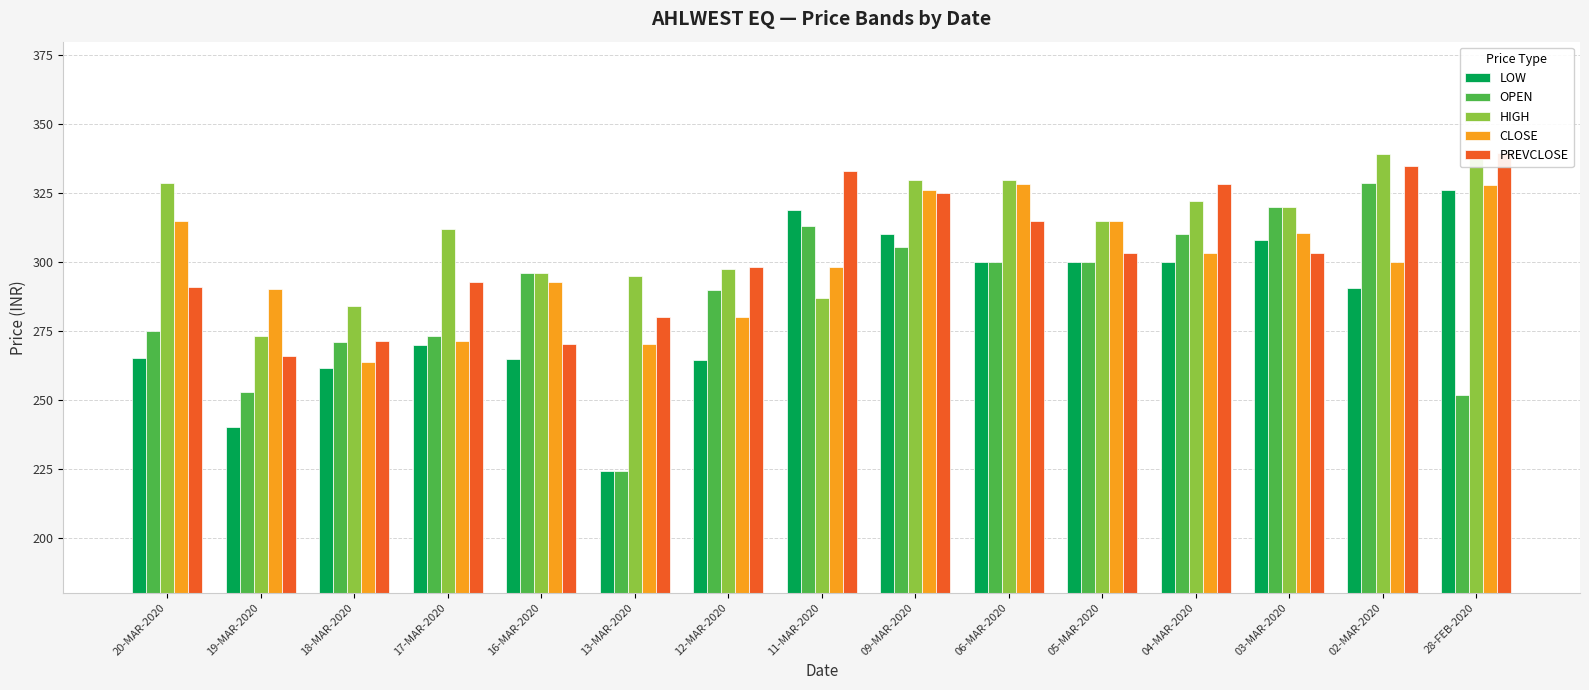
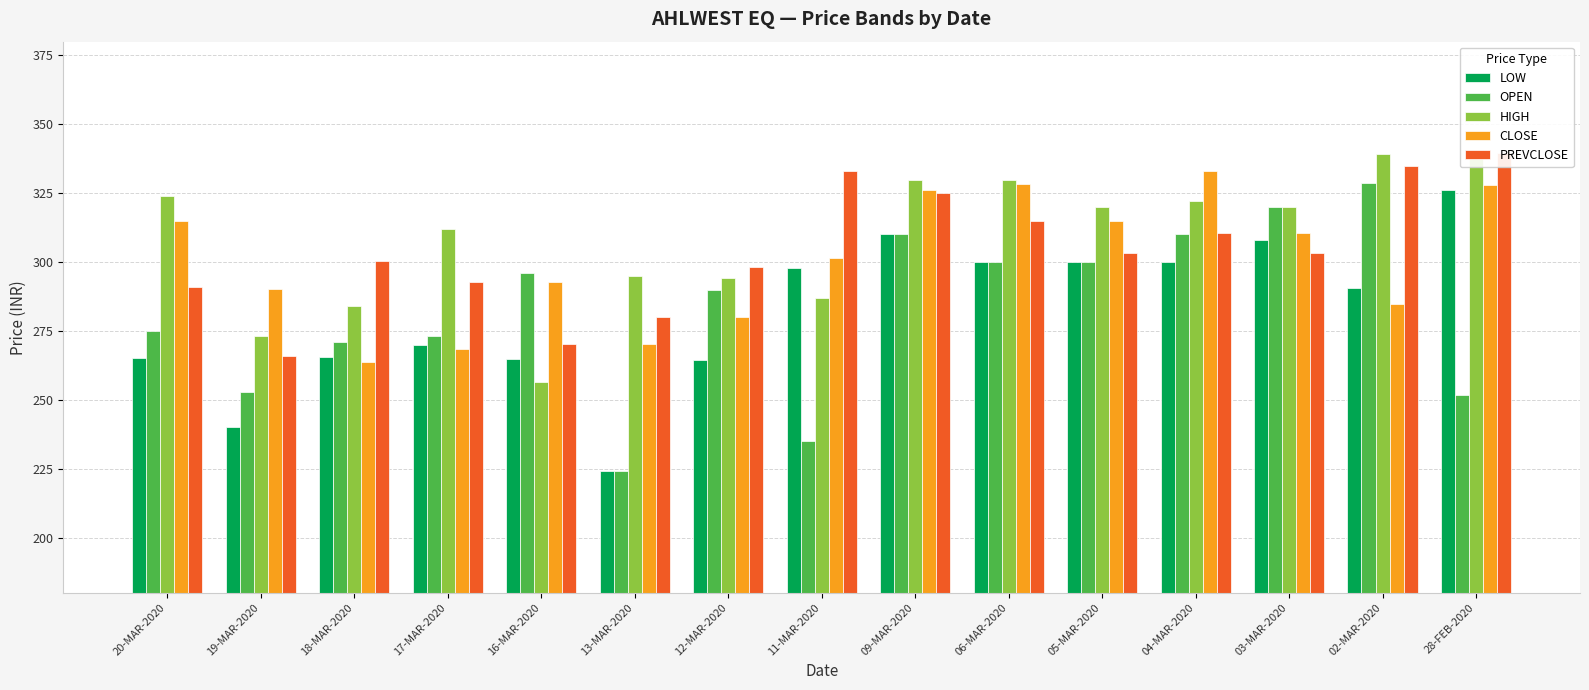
HIGH, 20-MAR-2020: 329 -> 324
LOW, 18-MAR-2020: 262 -> 266
PREVCLOSE, 18-MAR-2020: 271 -> 301
CLOSE, 17-MAR-2020: 271 -> 268
HIGH, 16-MAR-2020: 296 -> 257
HIGH, 12-MAR-2020: 298 -> 294
LOW, 11-MAR-2020: 319 -> 298
OPEN, 11-MAR-2020: 313 -> 235
CLOSE, 11-MAR-2020: 298 -> 302
OPEN, 09-MAR-2020: 305 -> 310
HIGH, 05-MAR-2020: 315 -> 320
CLOSE, 04-MAR-2020: 303 -> 333
PREVCLOSE, 04-MAR-2020: 328 -> 311
CLOSE, 02-MAR-2020: 300 -> 285
